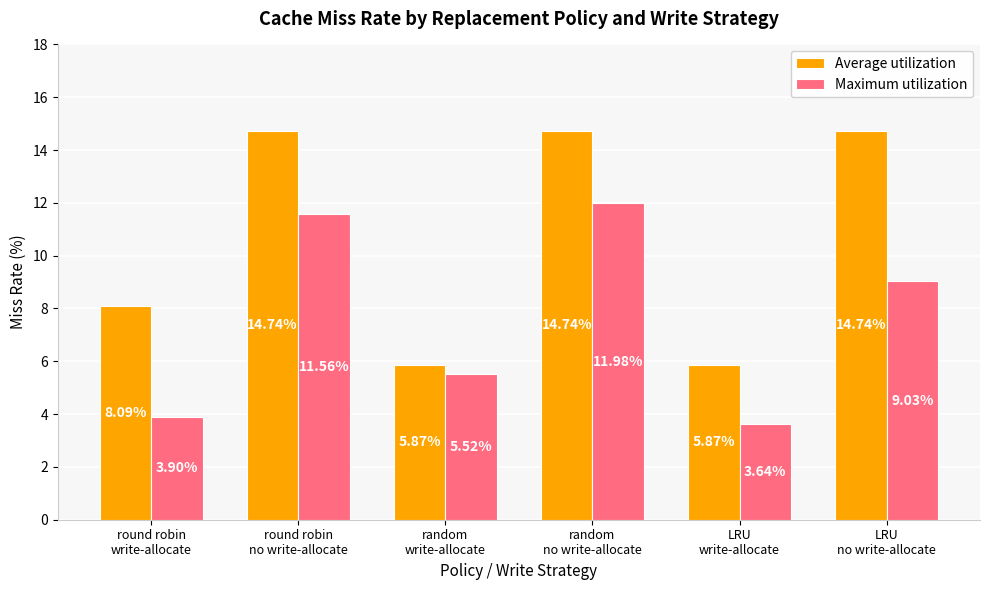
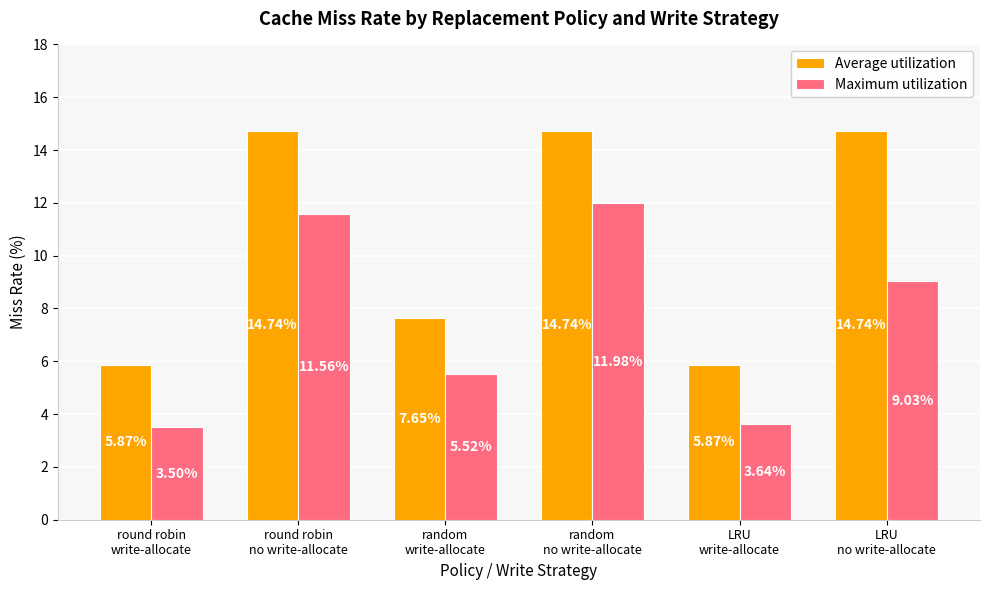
Average utilization, round robin write-allocate: 8.09% -> 5.87%
Maximum utilization, round robin write-allocate: 3.90% -> 3.50%
Average utilization, random write-allocate: 5.87% -> 7.65%
